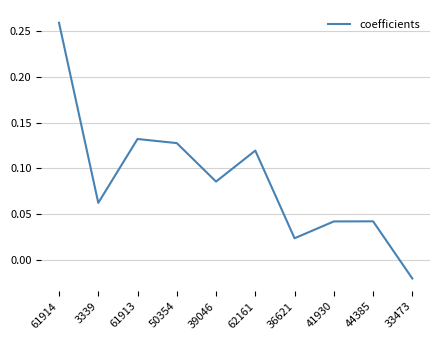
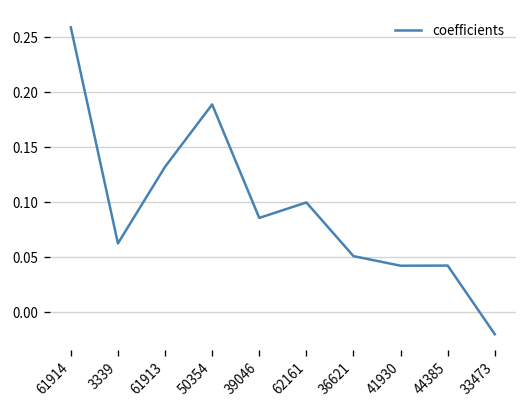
50354: 0.13 -> 0.19
62161: 0.12 -> 0.10
36621: 0.02 -> 0.05
